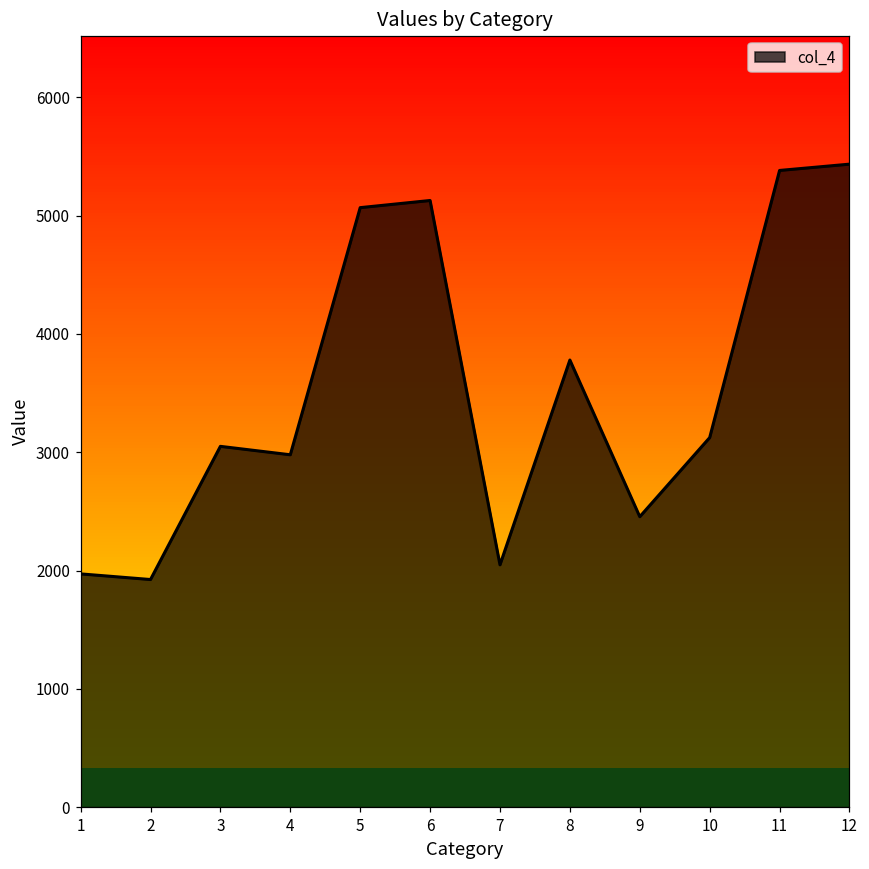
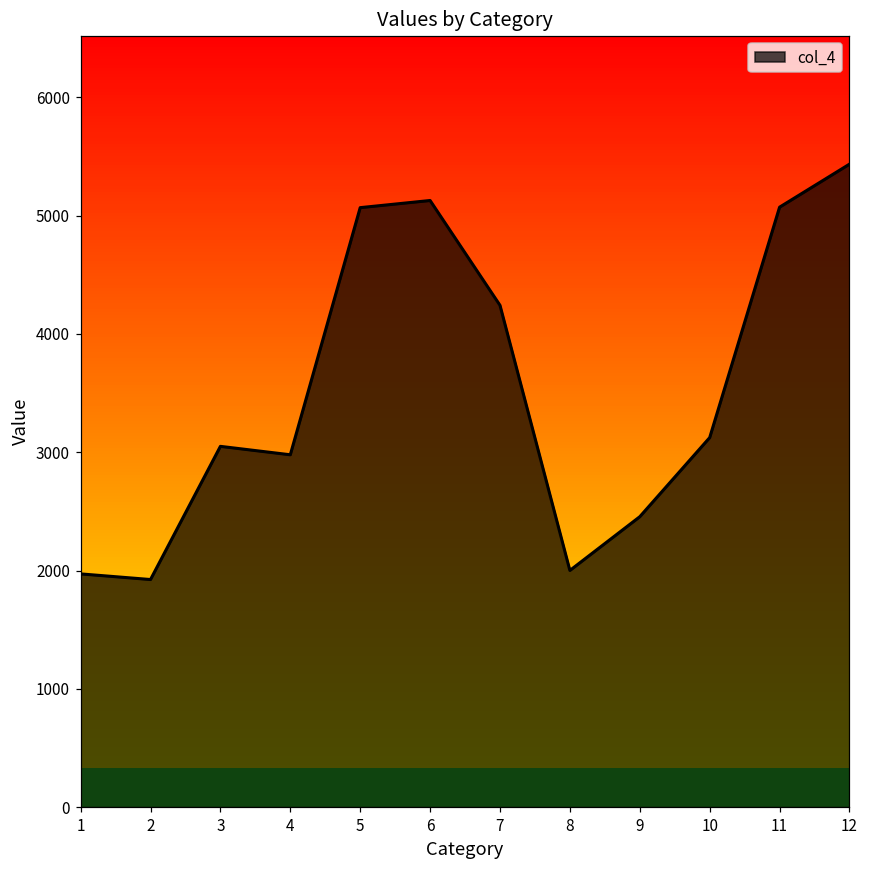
7: 2050 -> 4240
8: 3780 -> 2000
11: 5380 -> 5070
